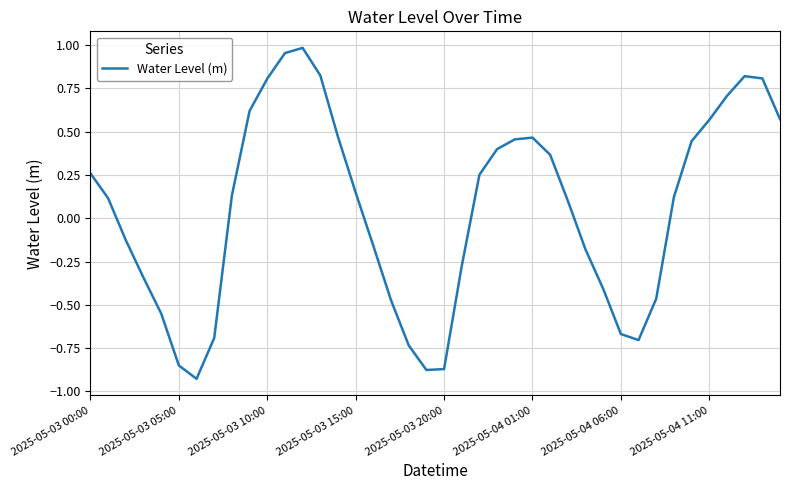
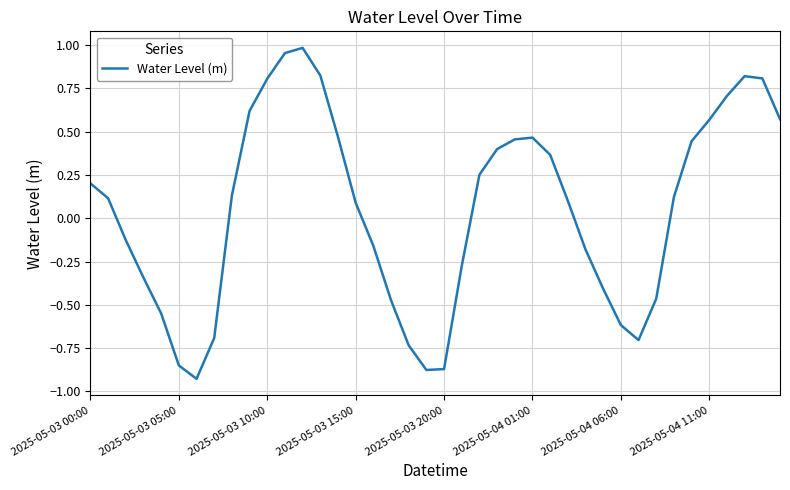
2025-05-03 00:00: 0.26 -> 0.20
2025-05-03 15:00: 0.15 -> 0.09
2025-05-04 06:00: -0.67 -> -0.62
